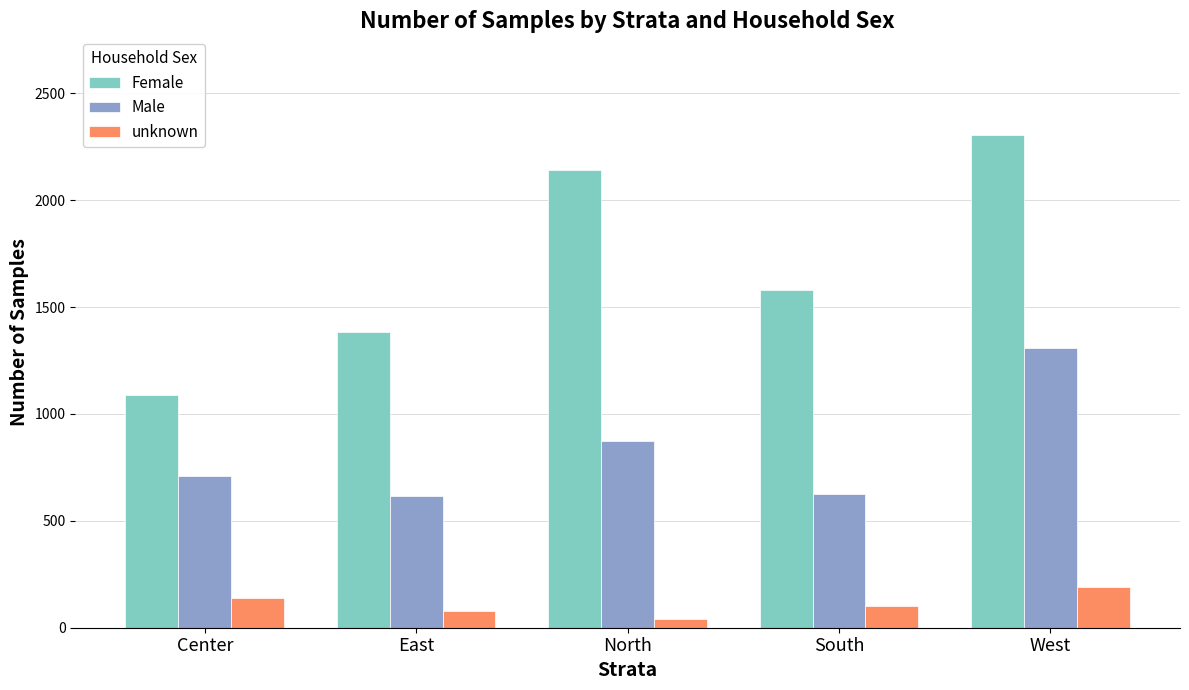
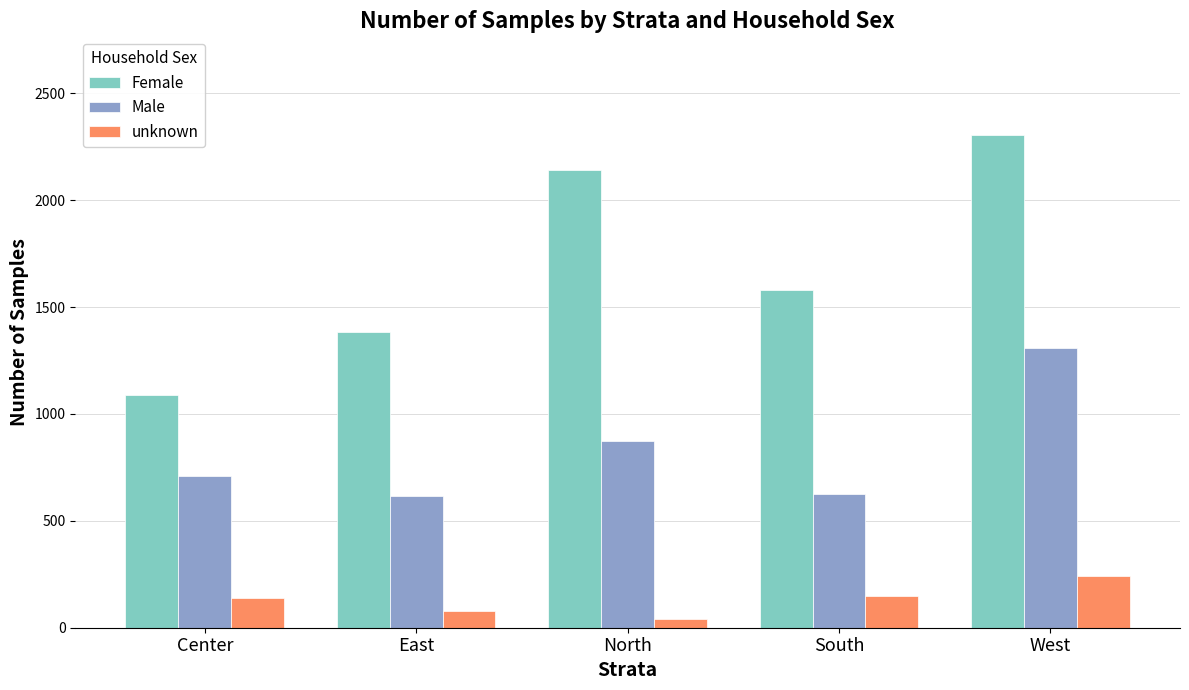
unknown, South: 100 -> 150
unknown, West: 190 -> 240
